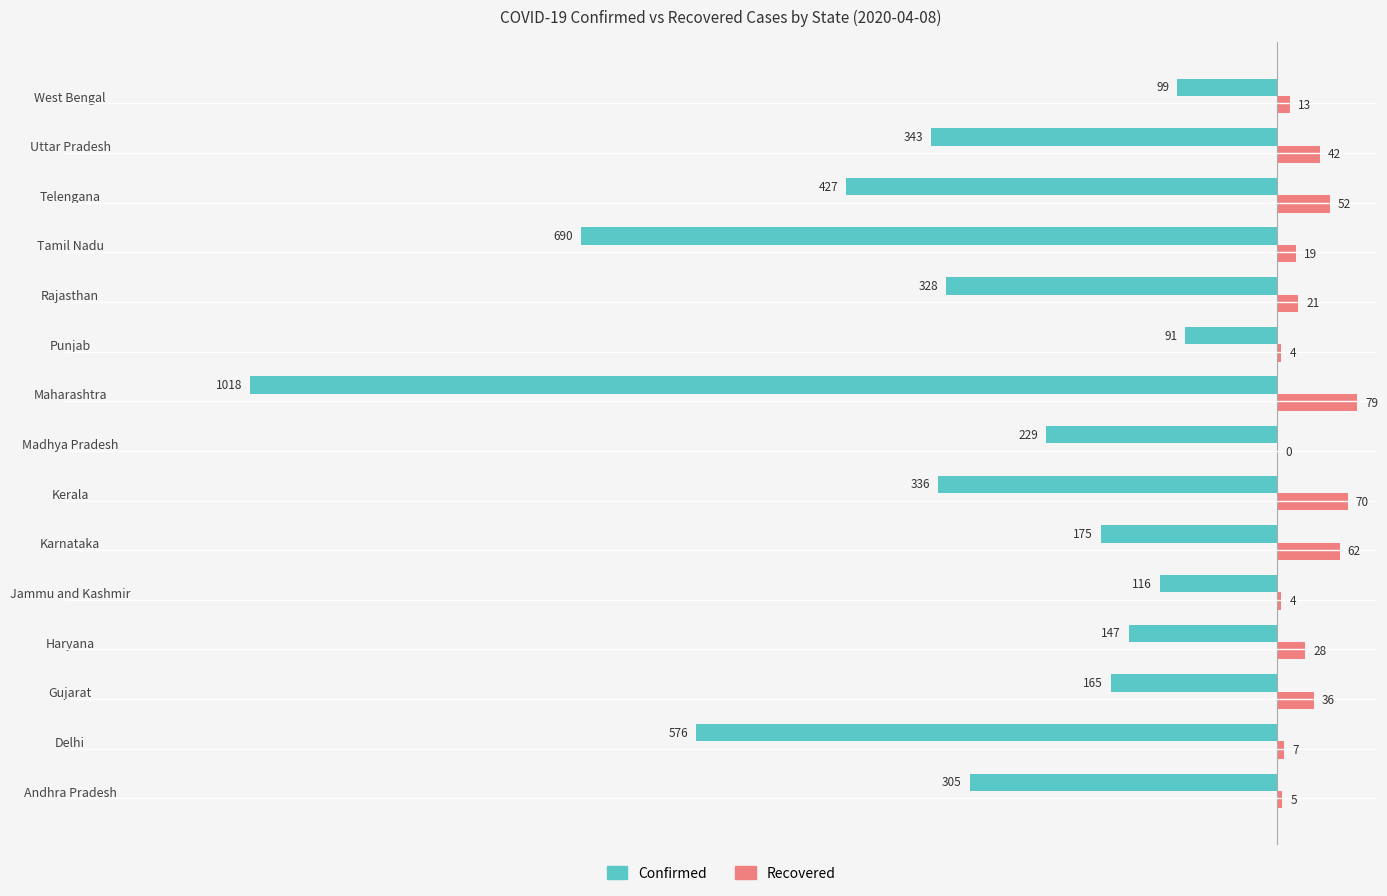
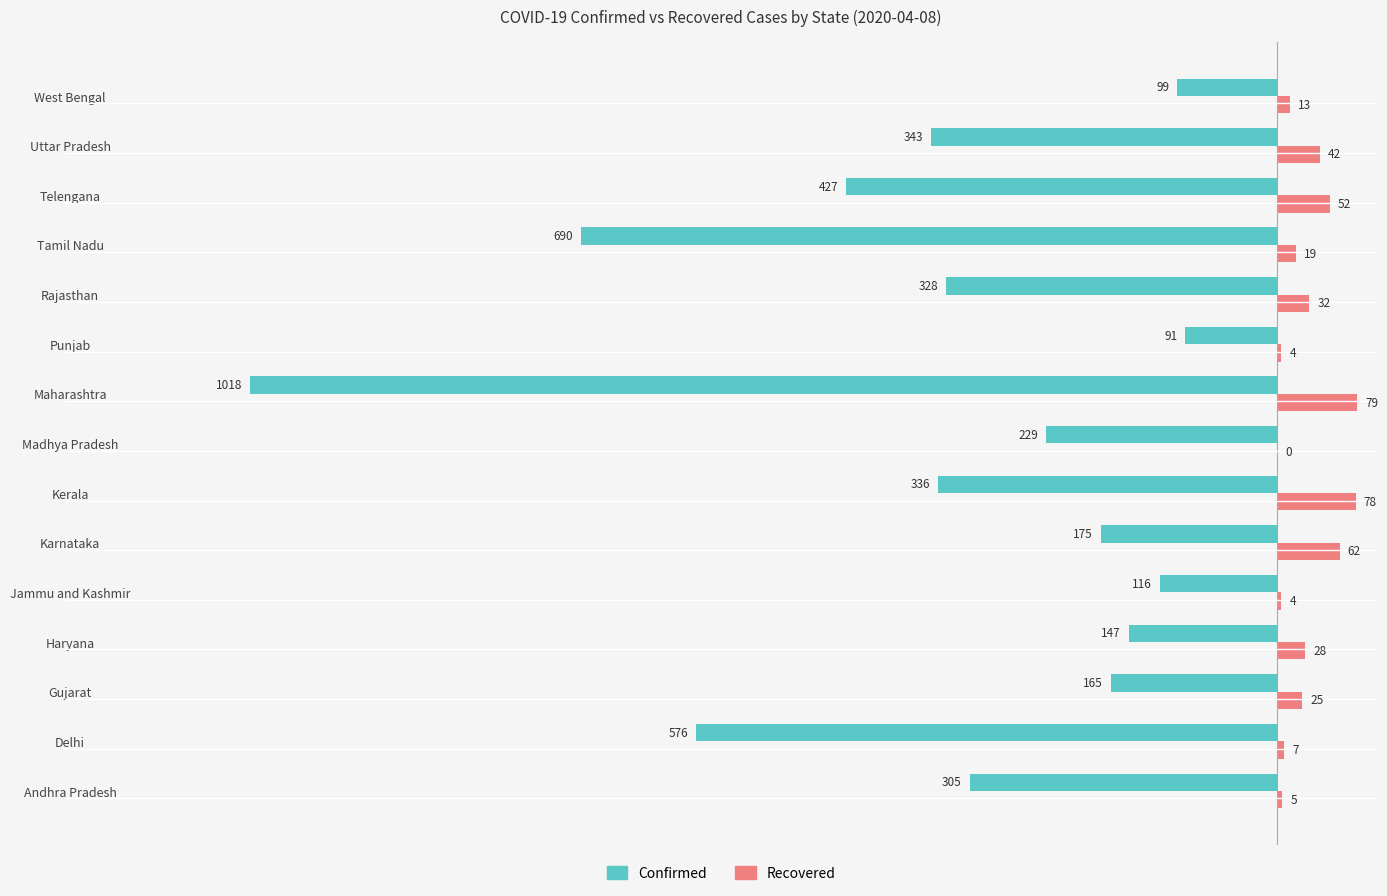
Recovered, Rajasthan: 21 -> 32
Recovered, Kerala: 70 -> 78
Recovered, Gujarat: 36 -> 25
